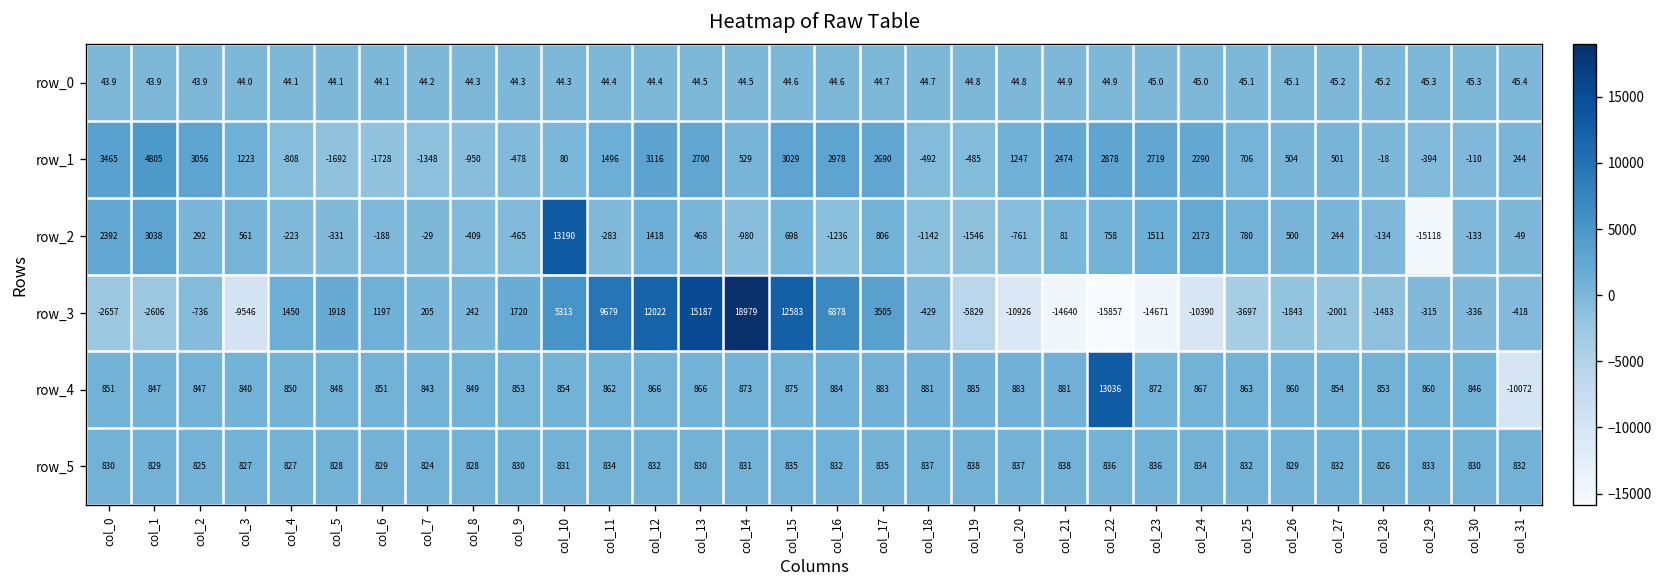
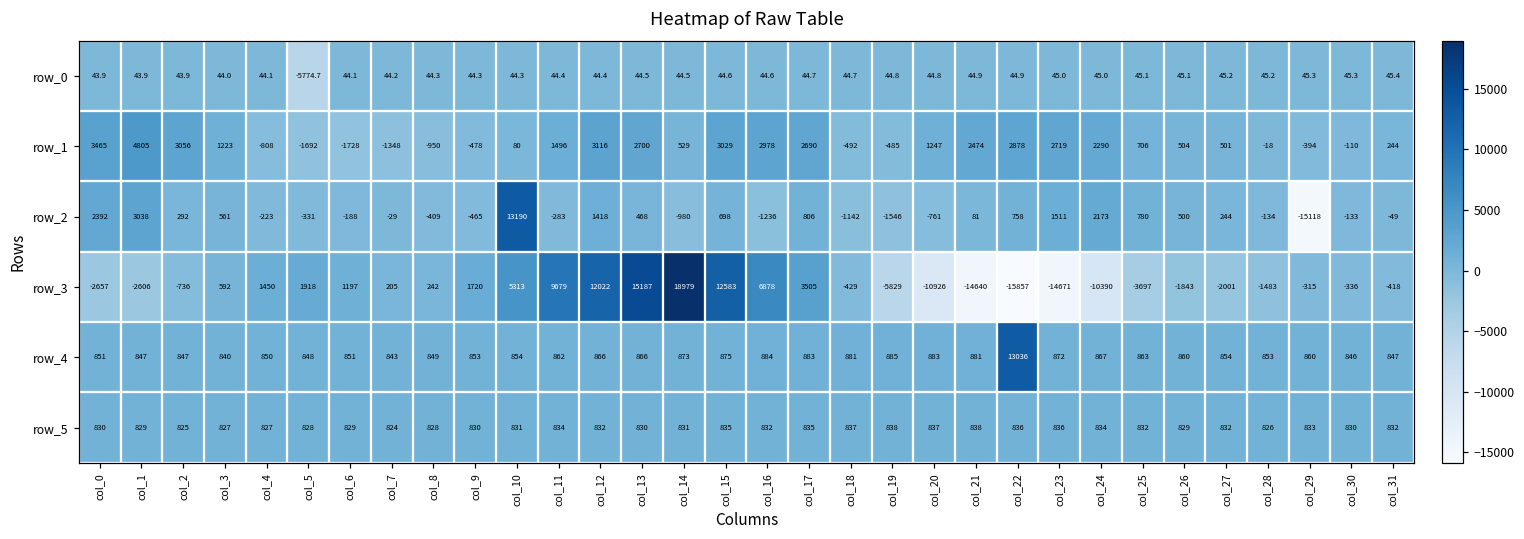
row_0, col_5: 44.1 -> -5774.7
row_3, col_3: -9546 -> 592
row_4, col_31: -10072 -> 847
